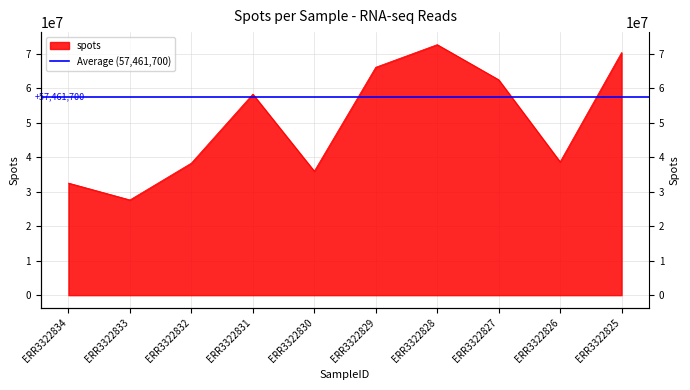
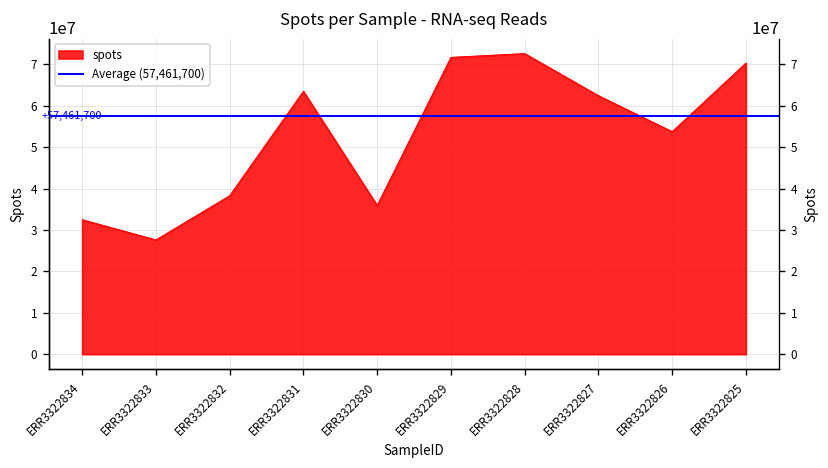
ERR3322831: 58000000 -> 64000000
ERR3322829: 66000000 -> 72000000
ERR3322826: 39000000 -> 54000000
